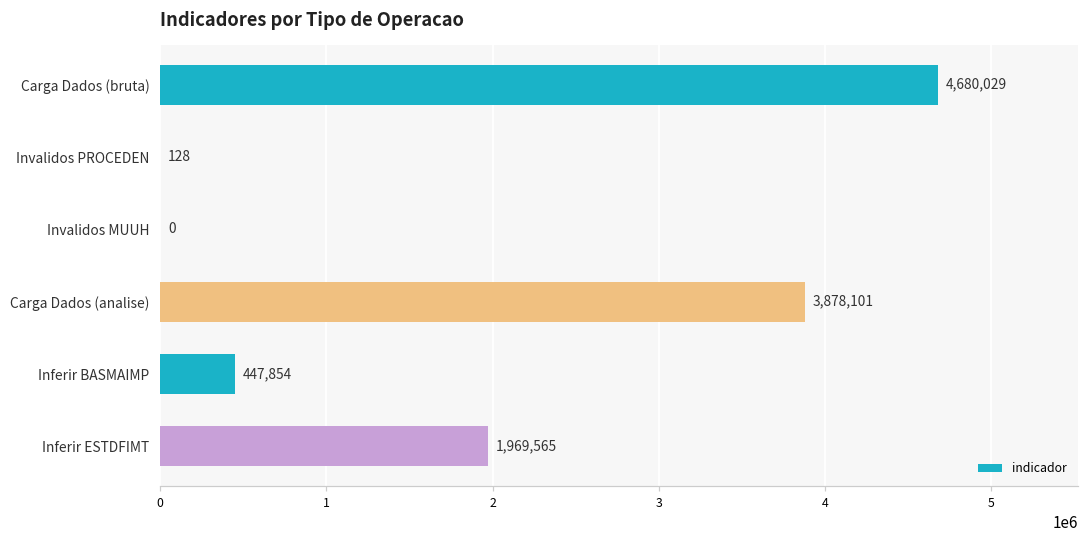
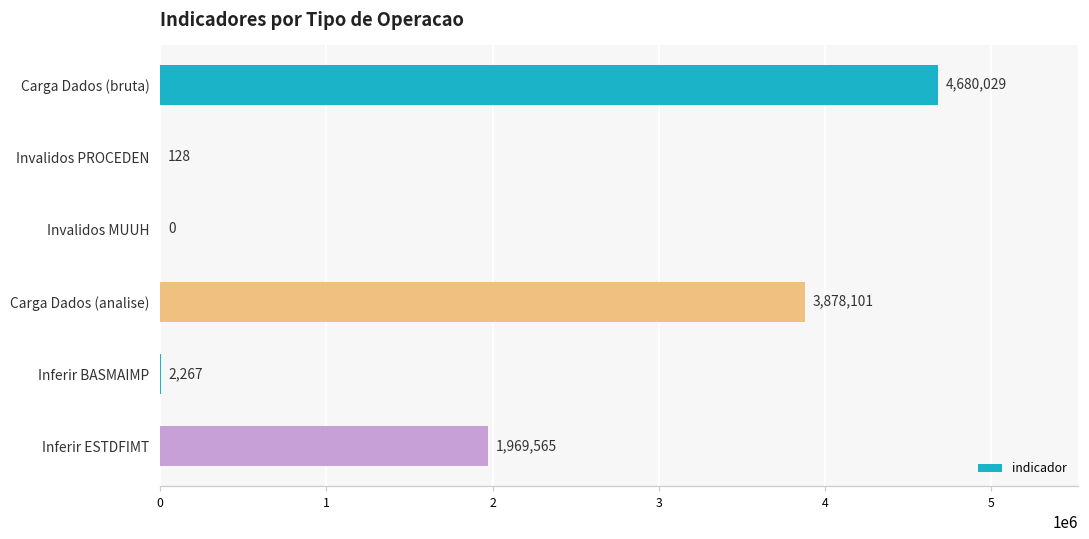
Inferir BASMAIMP: 447,854 -> 2,267
